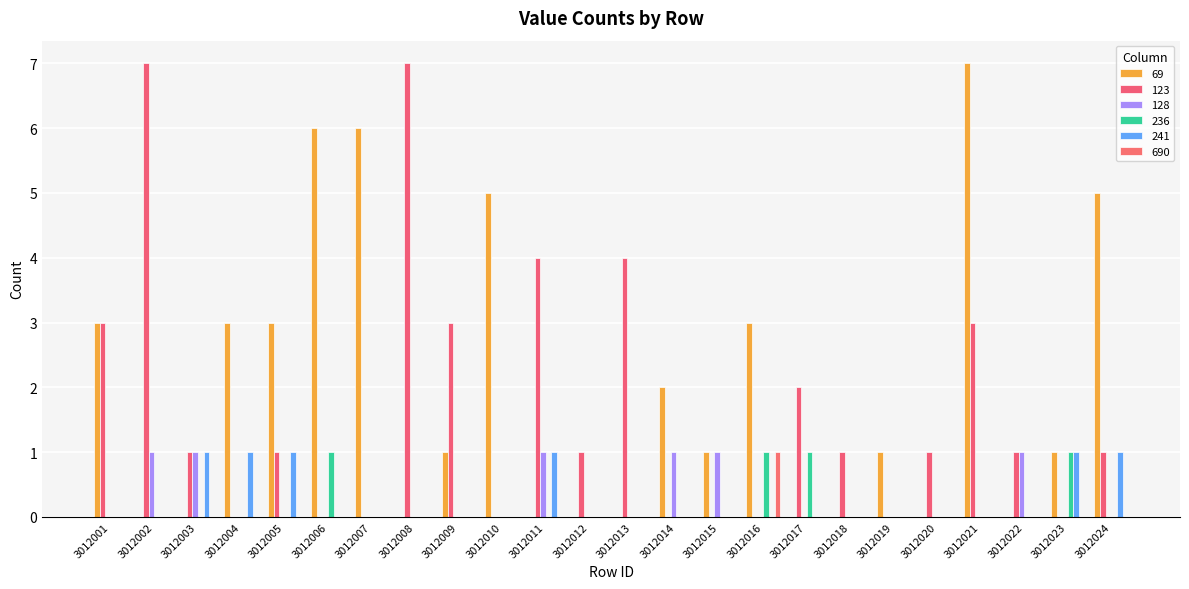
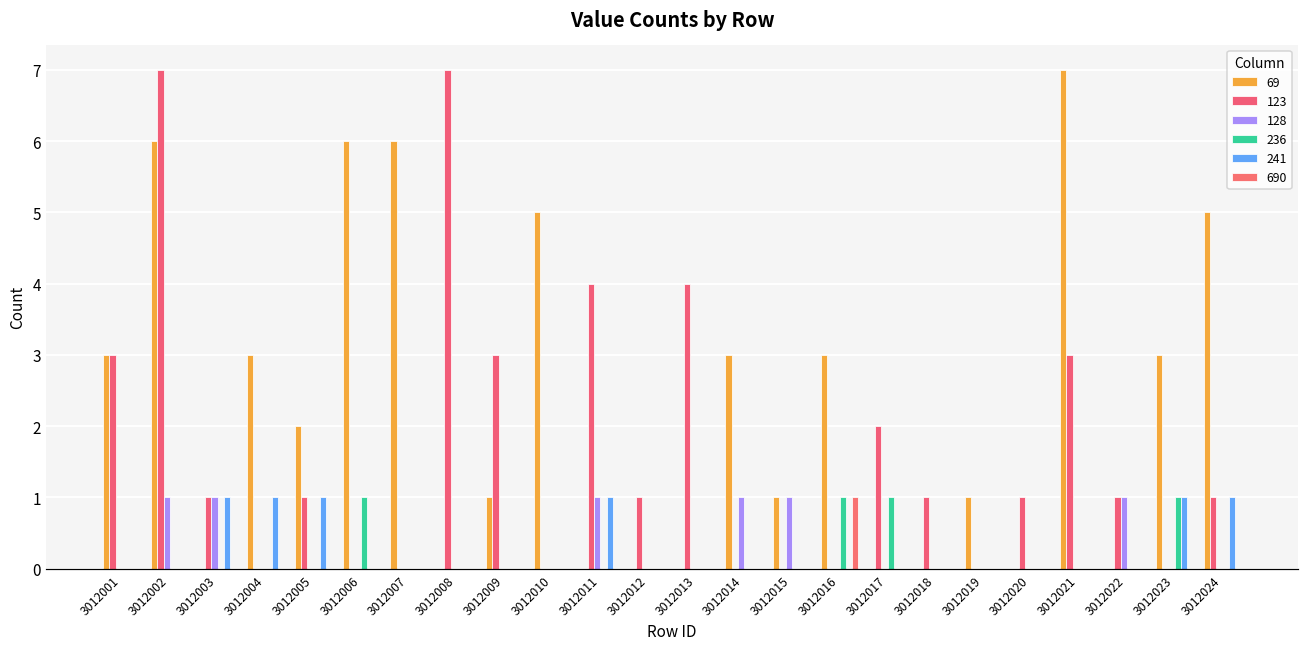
69, 3012002: 0 -> 6
69, 3012005: 3 -> 2
69, 3012014: 2 -> 3
69, 3012023: 1 -> 3
